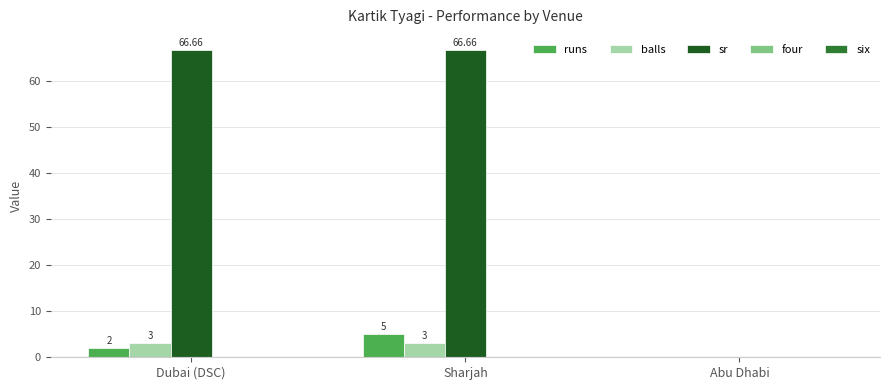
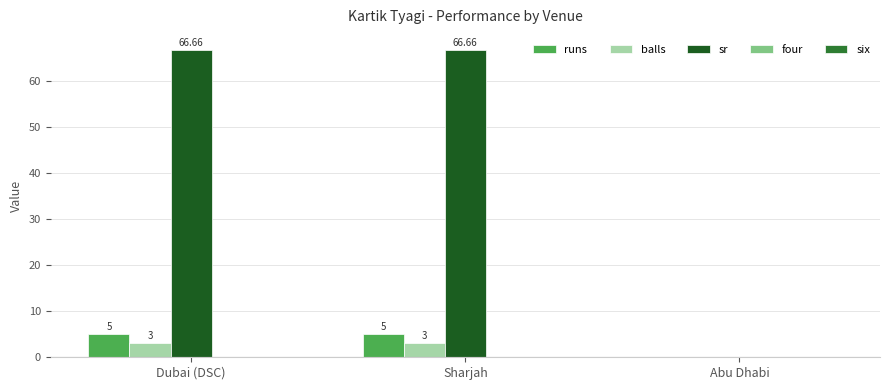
runs, Dubai (DSC): 2 -> 5
